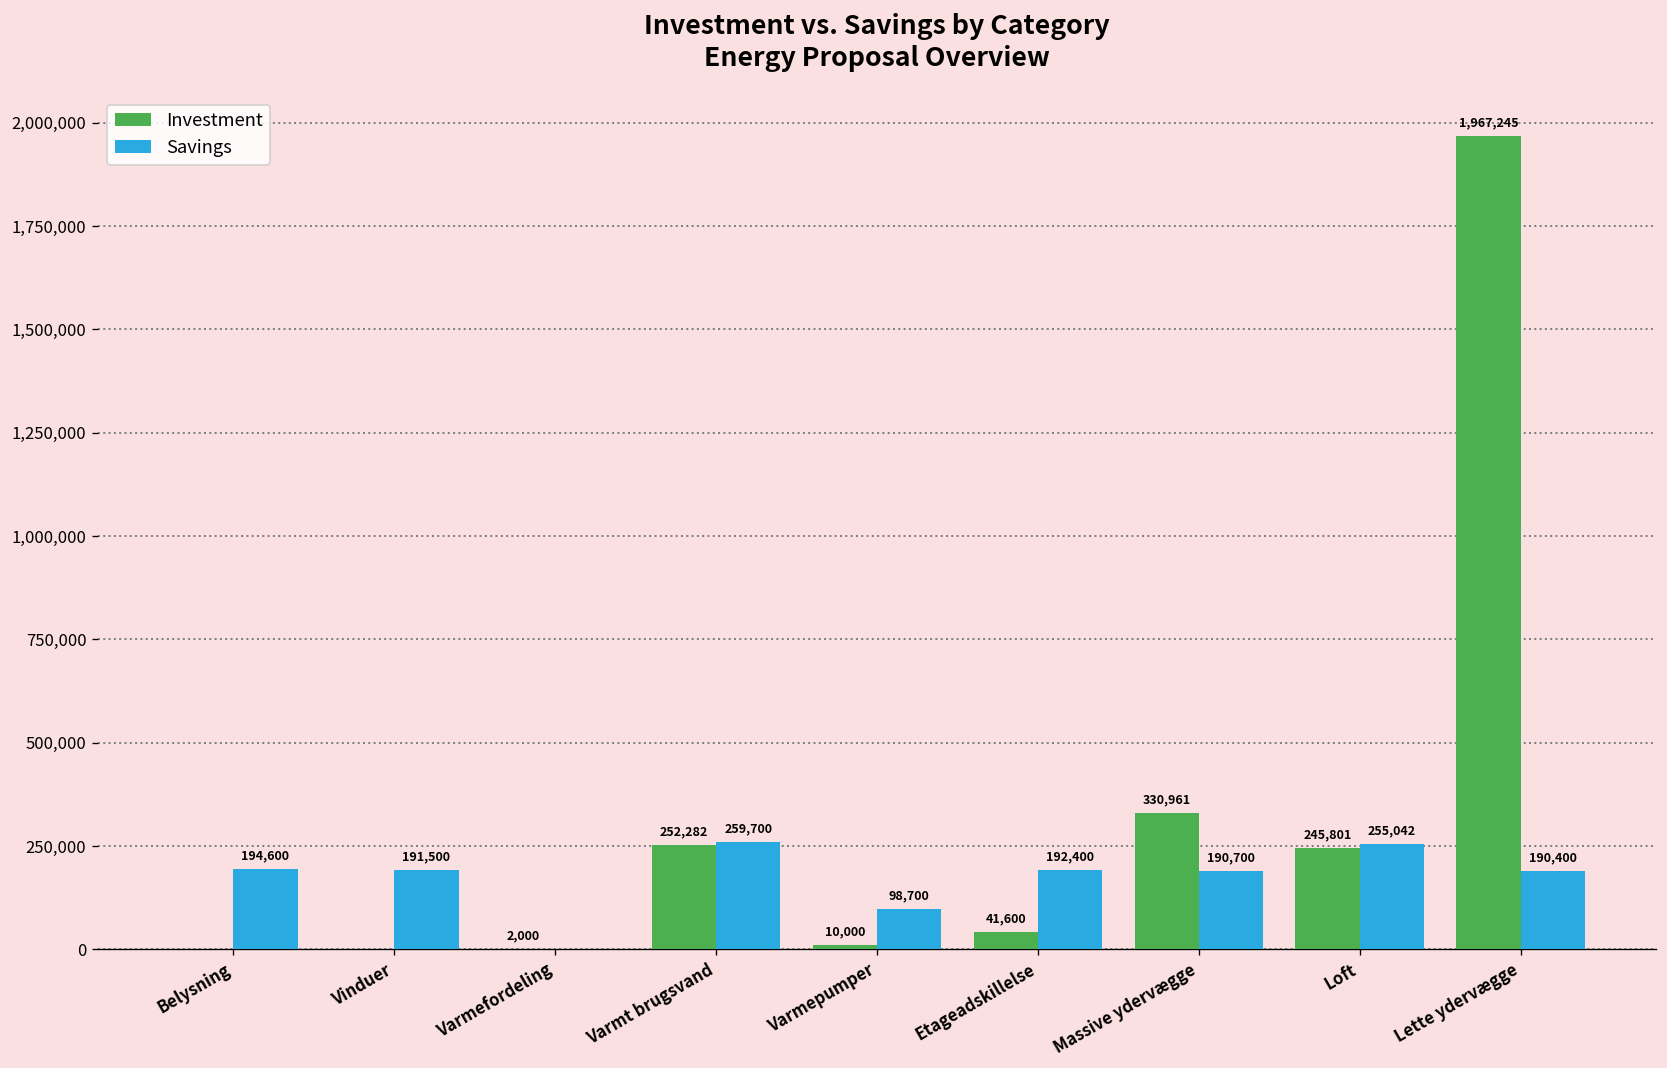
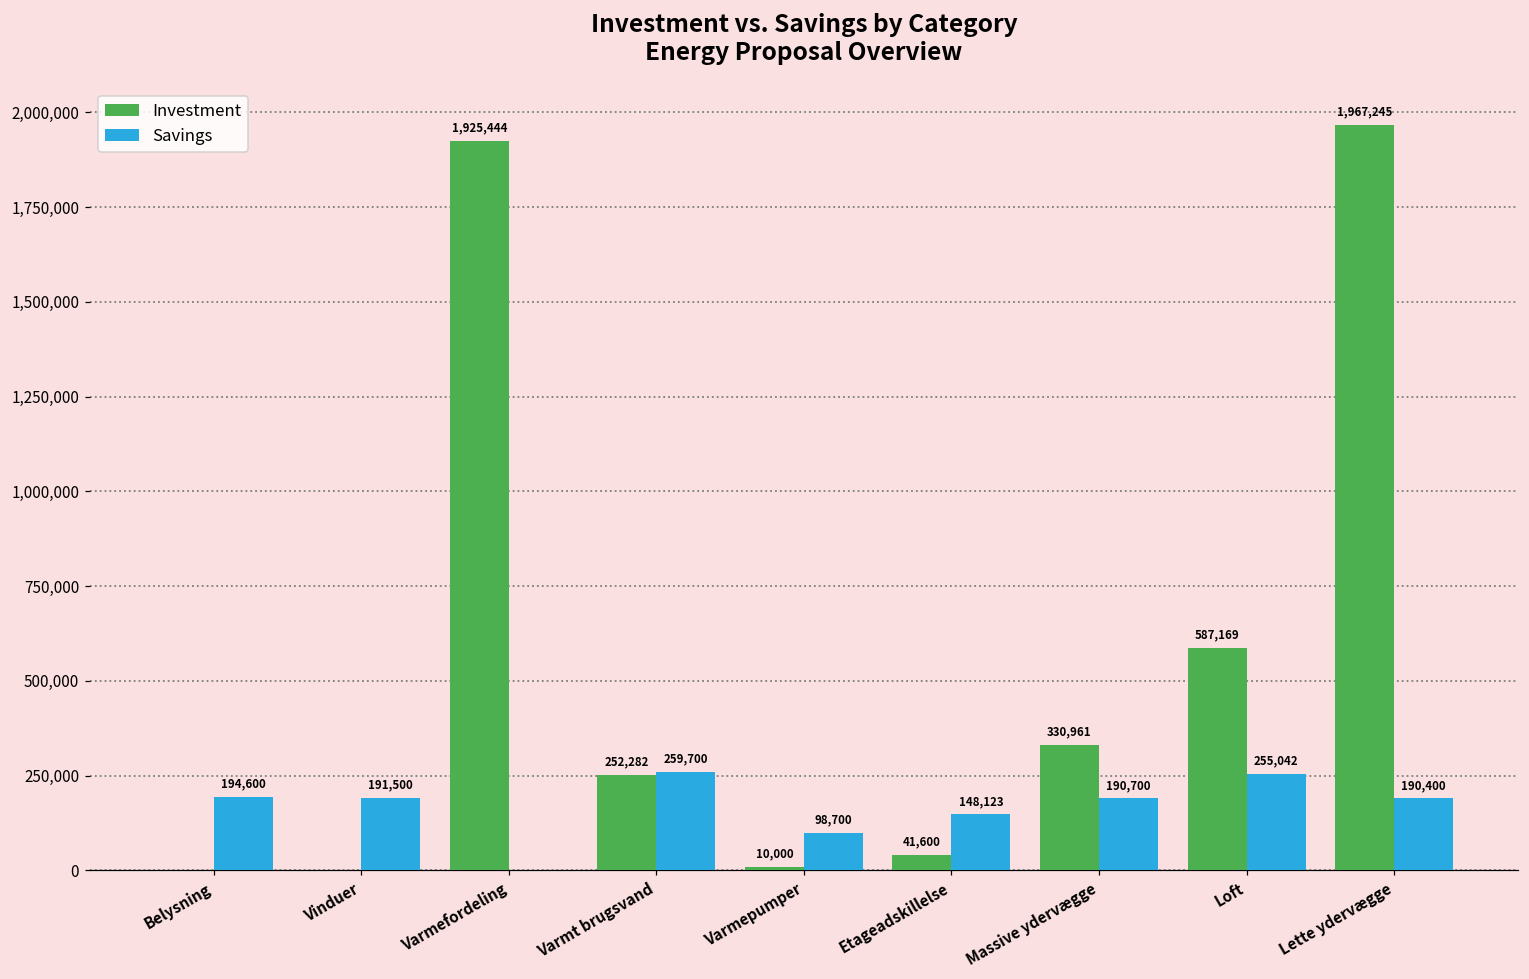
Investment, Varmefordeling: 2,000 -> 1,925,444
Savings, Etageadskillelse: 192,400 -> 148,123
Investment, Loft: 245,801 -> 587,169
